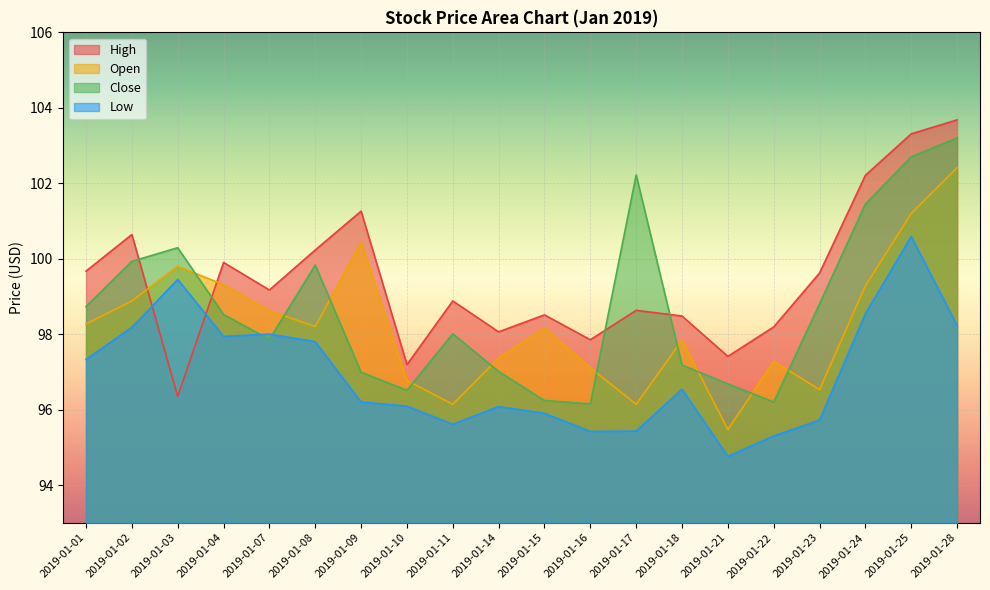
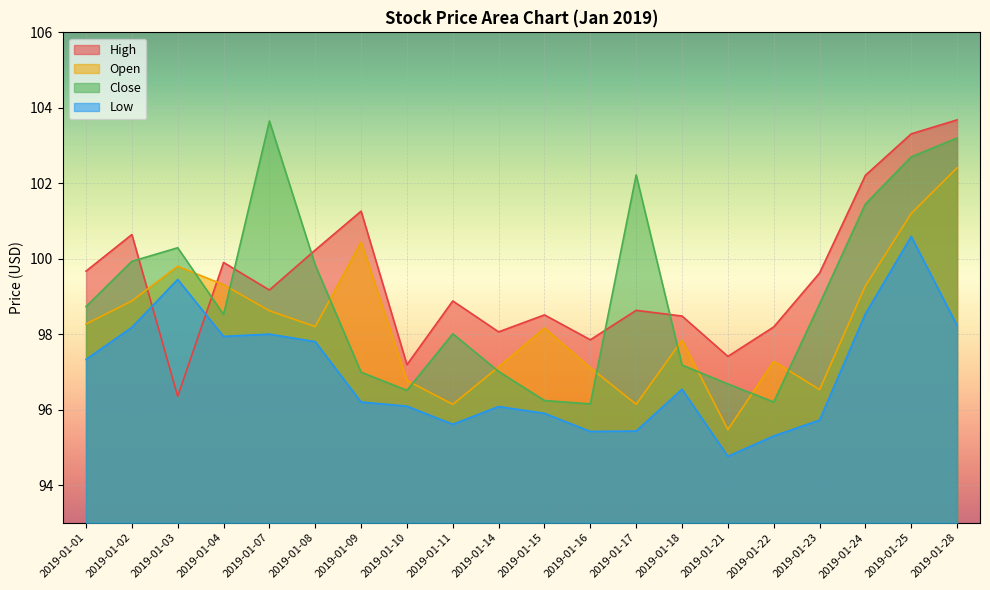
Close, 2019-01-07: 97.9 -> 103.7
Open, 2019-01-14: 97.4 -> 97.1
